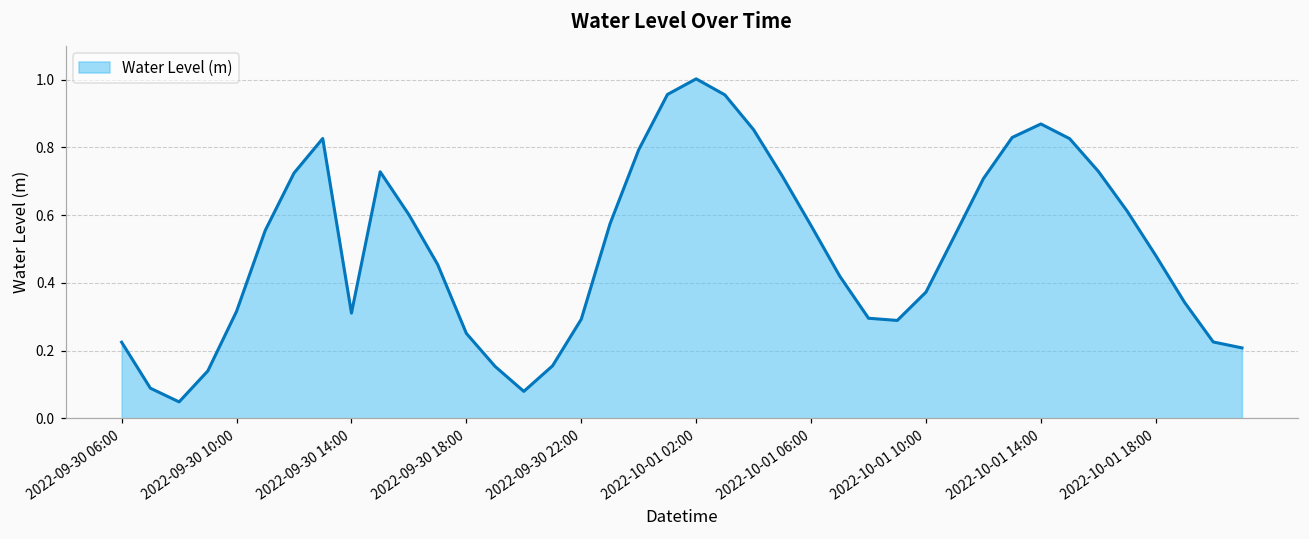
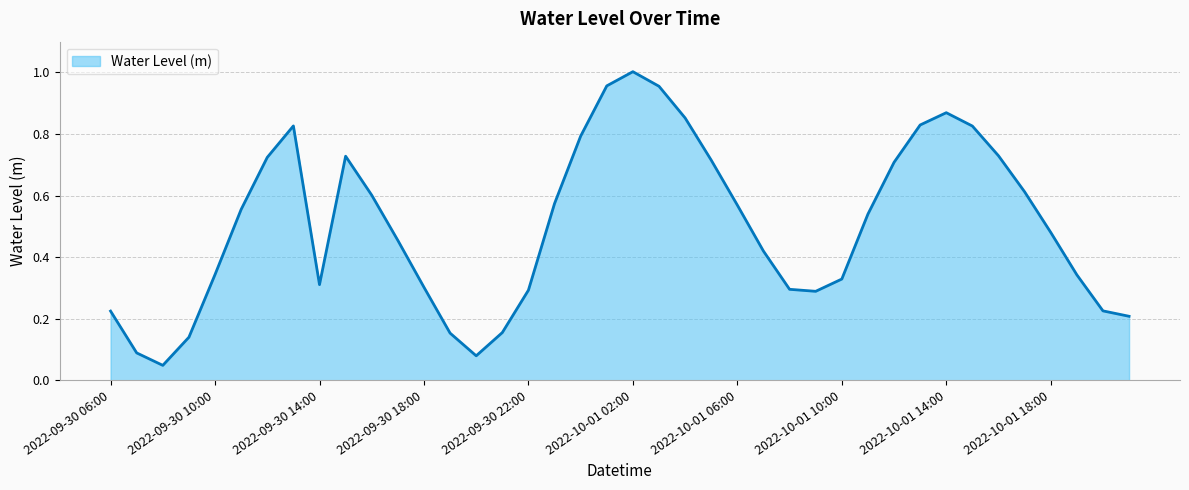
2022-09-30 10:00: 0.32 -> 0.34
2022-09-30 18:00: 0.25 -> 0.30
2022-10-01 10:00: 0.37 -> 0.33
